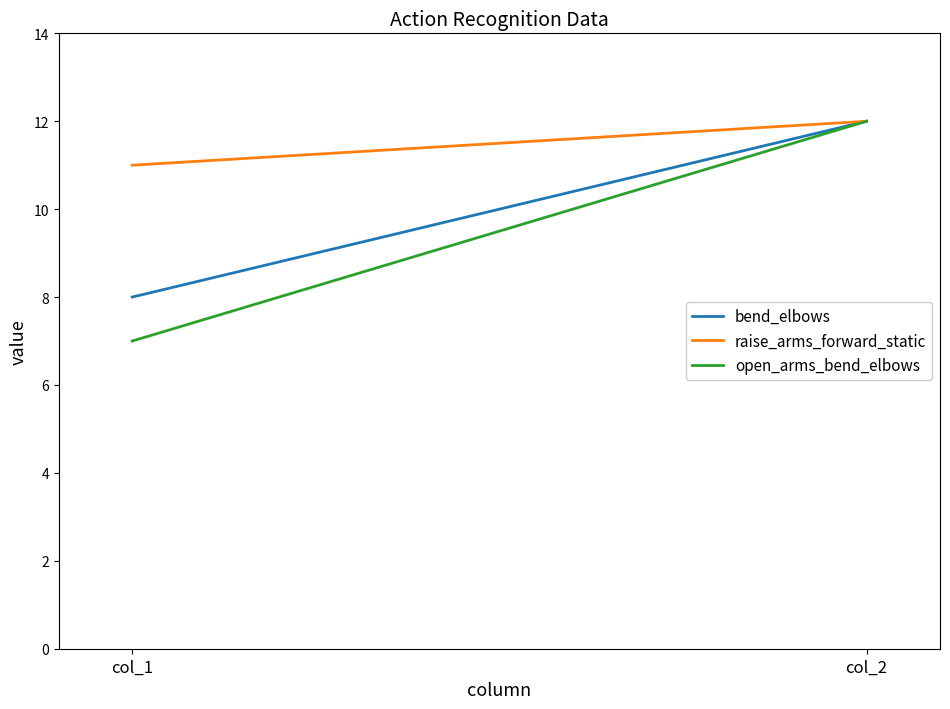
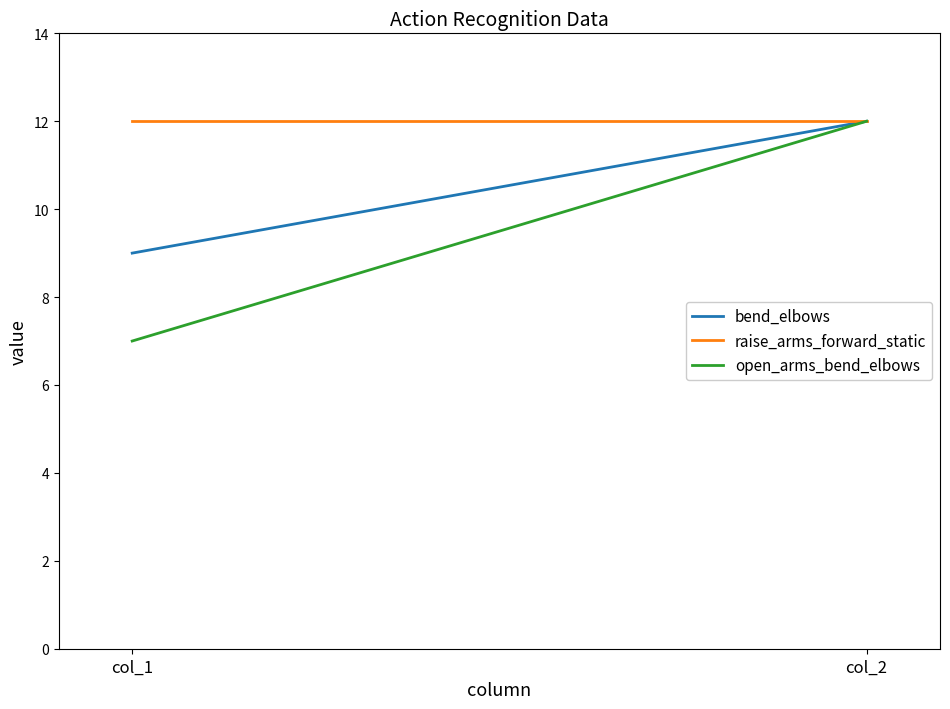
bend_elbows, col_1: 8 -> 9
raise_arms_forward_static, col_1: 11 -> 12
